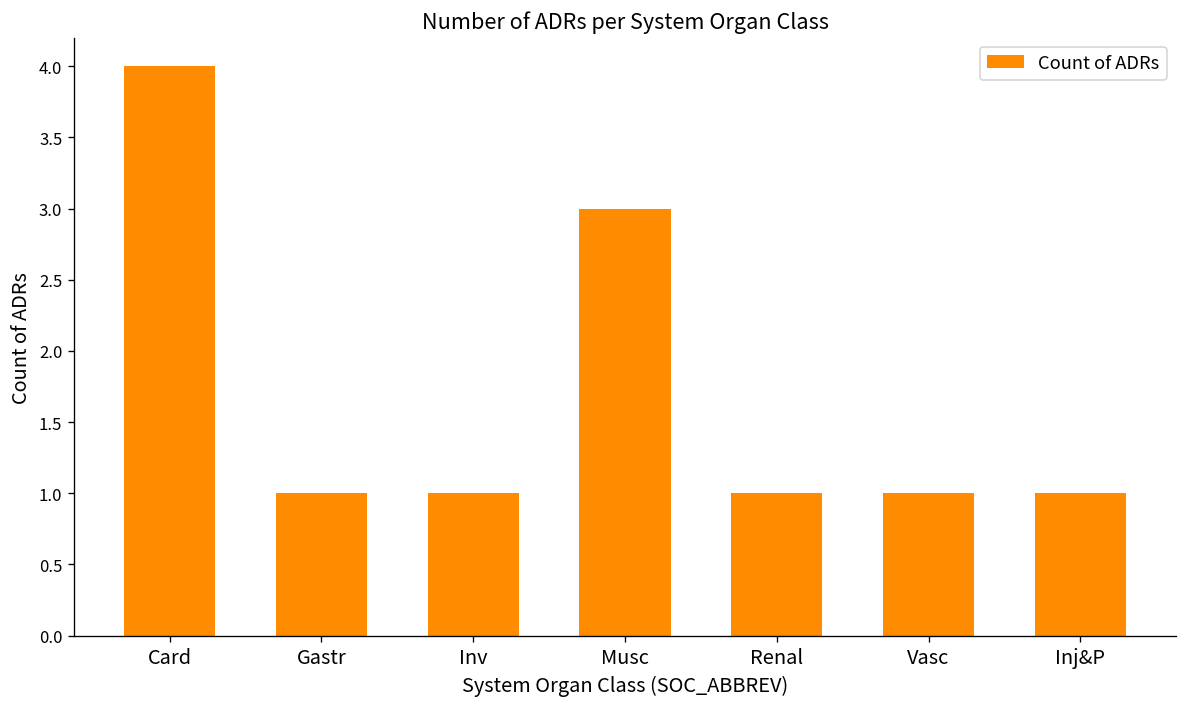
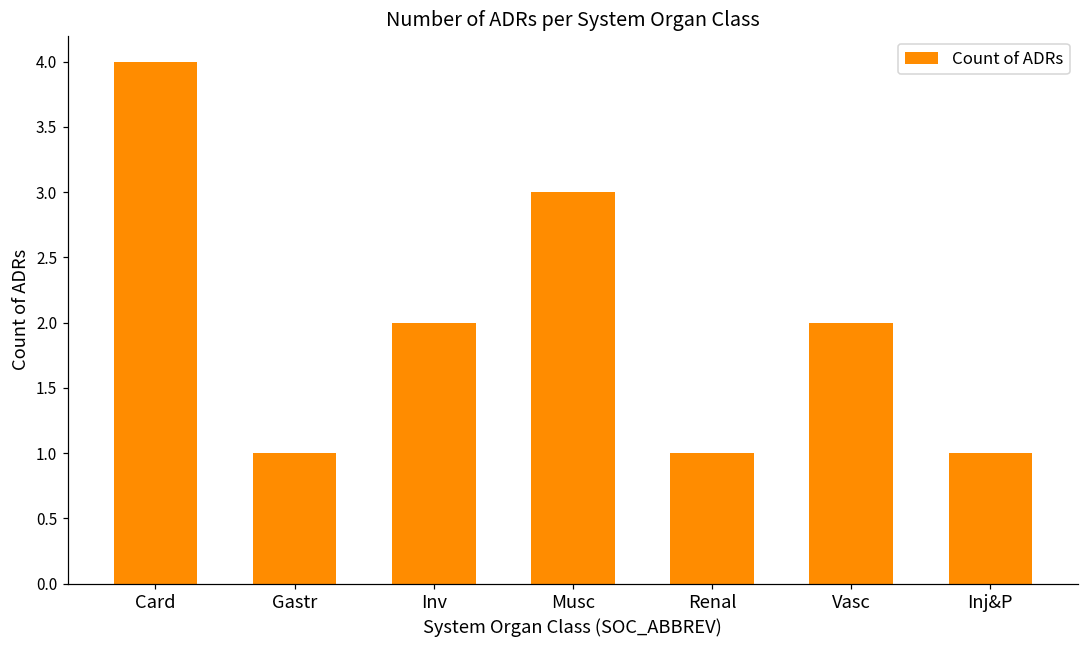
Inv: 1 -> 2
Vasc: 1 -> 2
